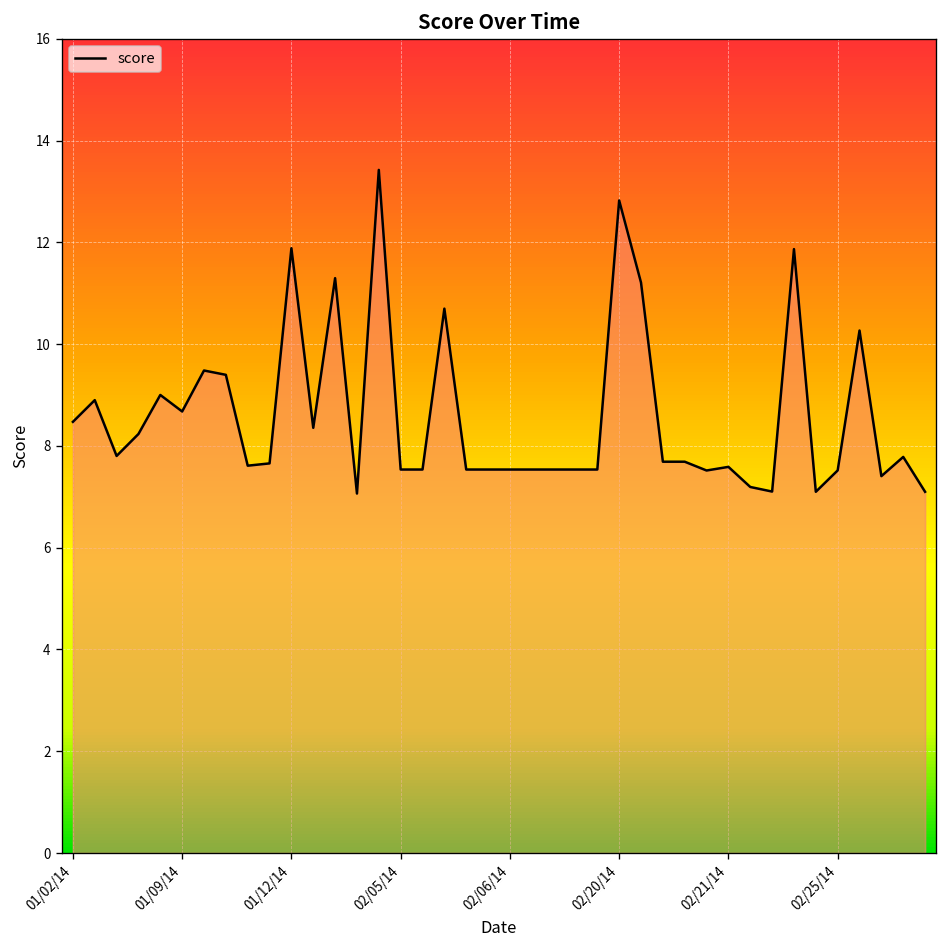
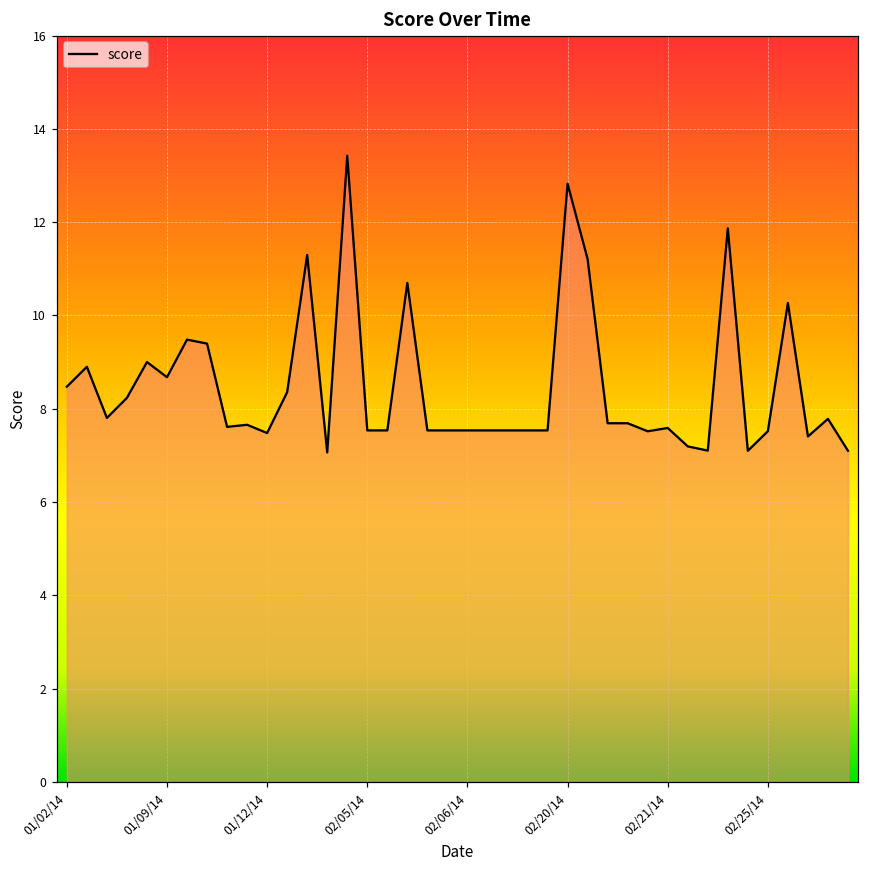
01/12/14: 11.9 -> 7.5
